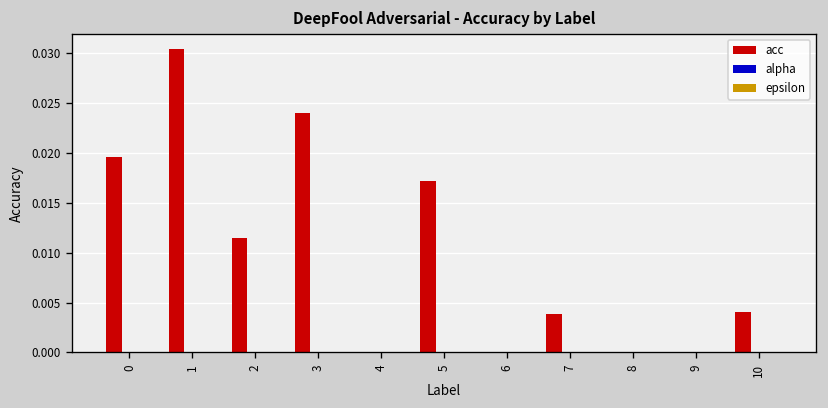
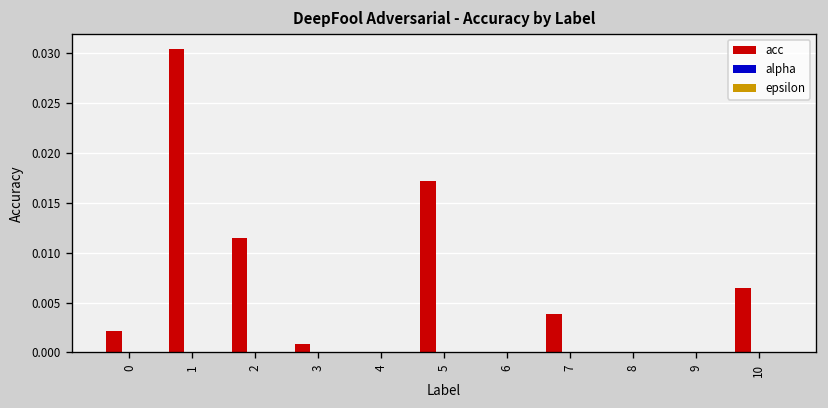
acc, 0: 0.020 -> 0.002
acc, 3: 0.024 -> 0.001
acc, 10: 0.004 -> 0.006
